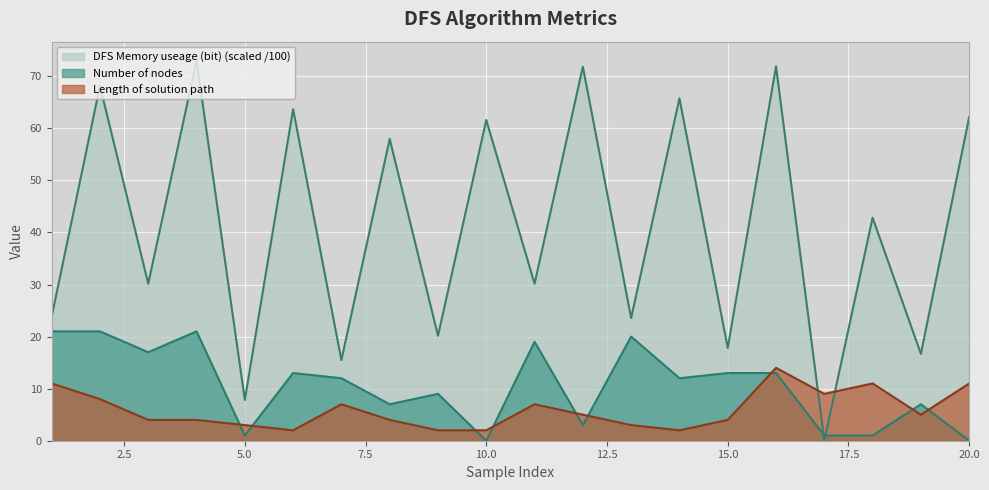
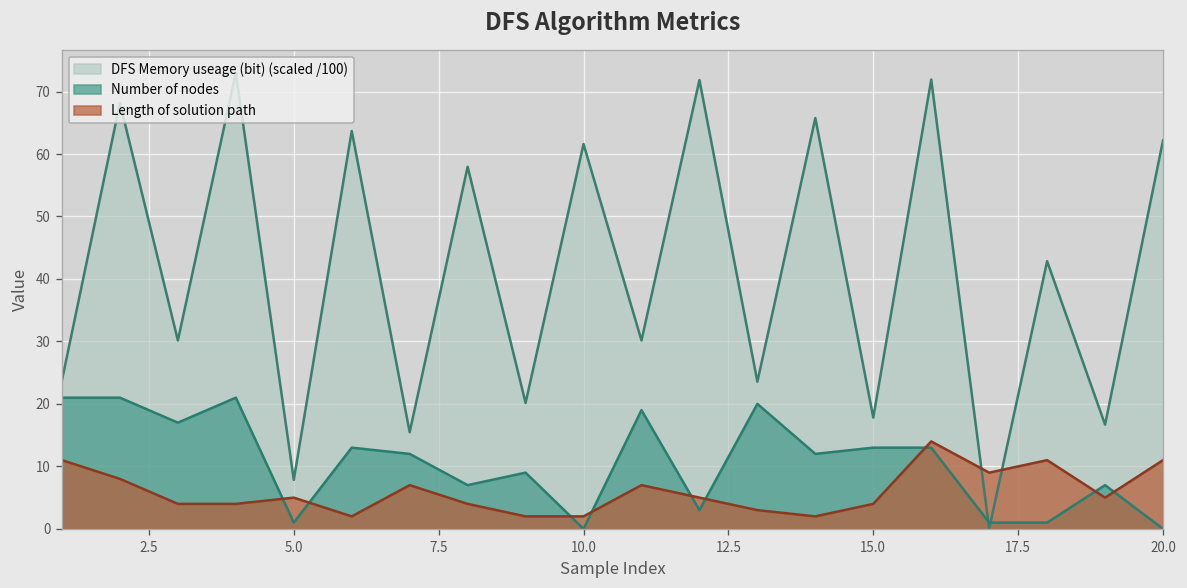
Length of solution path, 5.0: 3 -> 5
